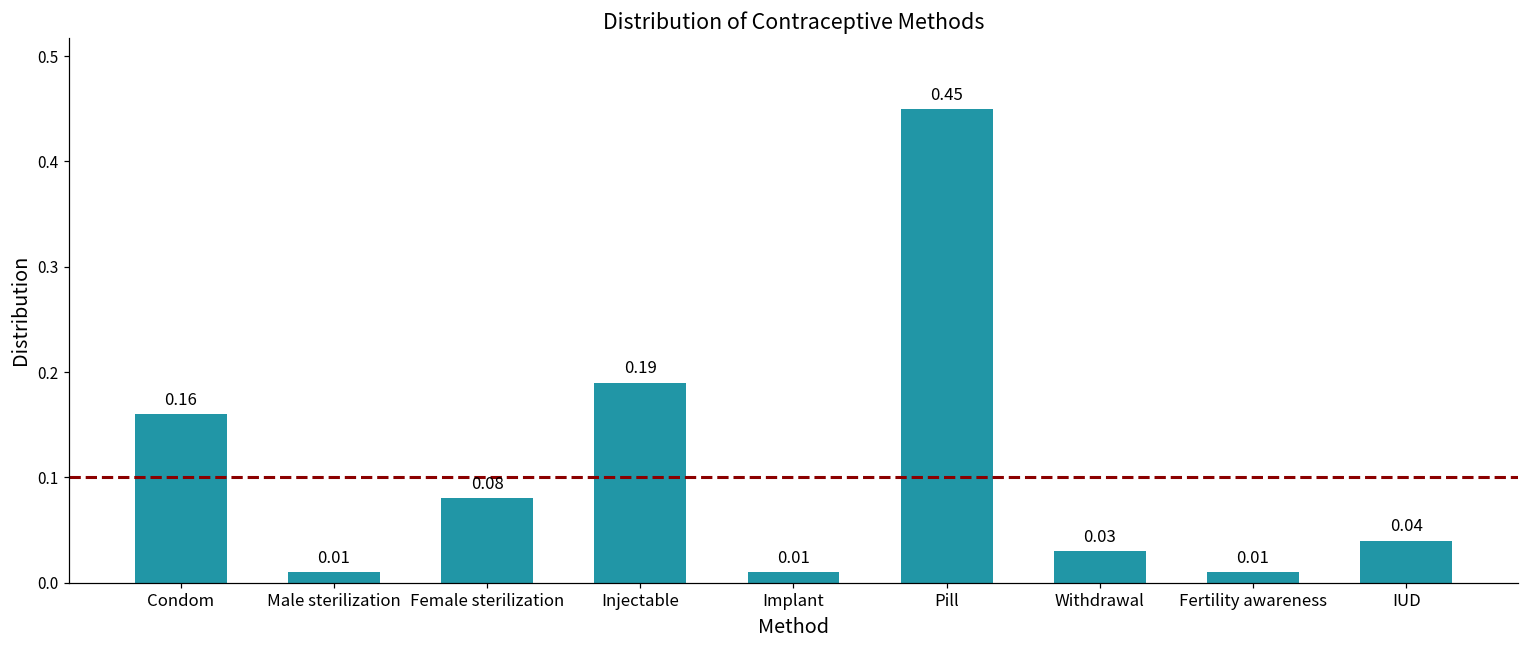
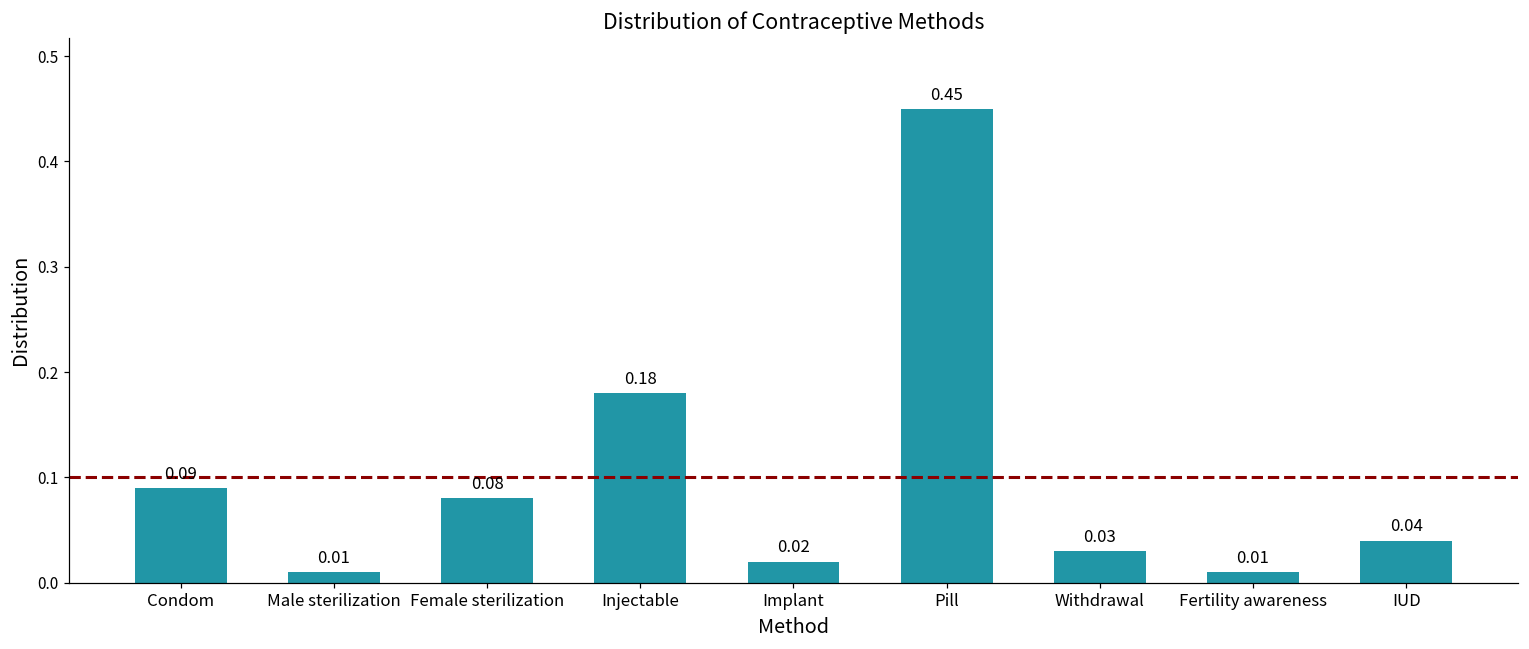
Condom: 0.16 -> 0.09
Injectable: 0.19 -> 0.18
Implant: 0.01 -> 0.02
